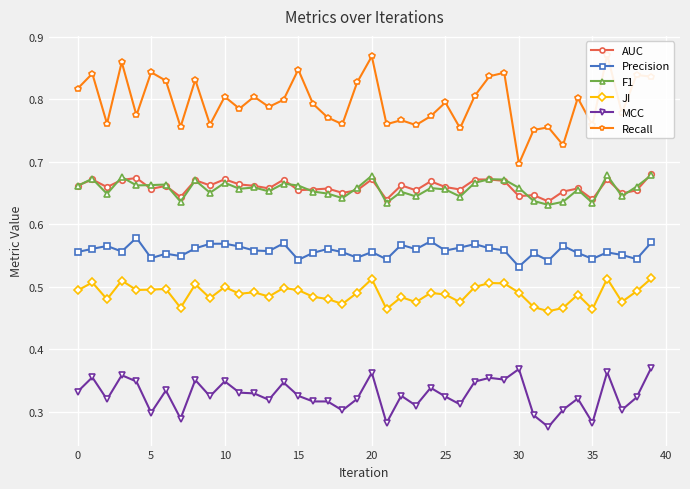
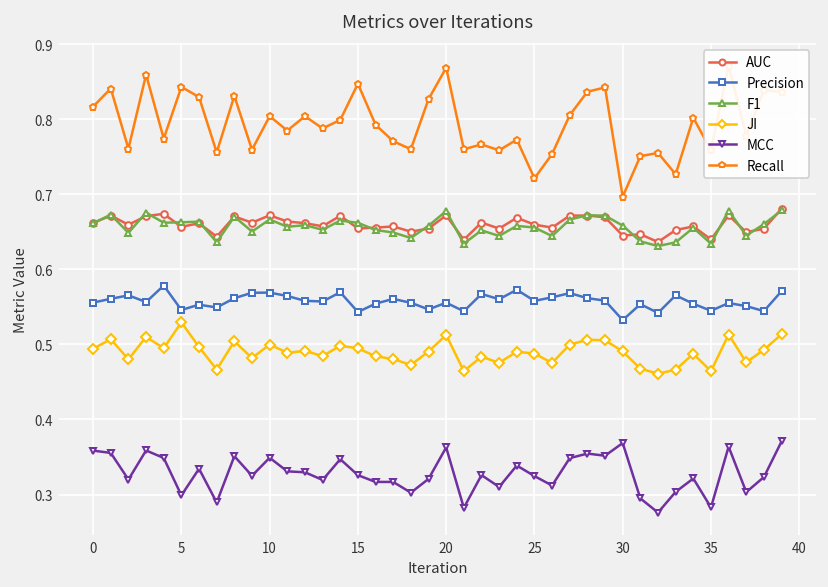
MCC, 0: 0.33 -> 0.36
JI, 5: 0.50 -> 0.53
Recall, 25: 0.79 -> 0.72
